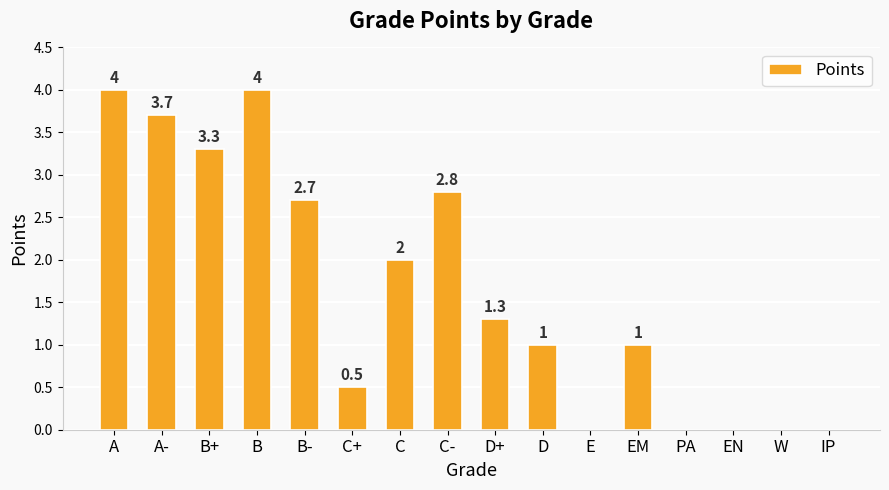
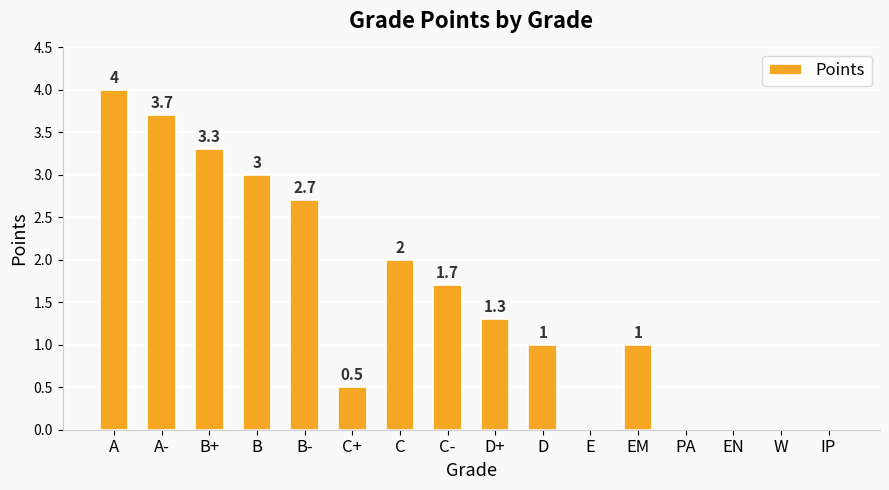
B: 4 -> 3
C-: 2.8 -> 1.7
